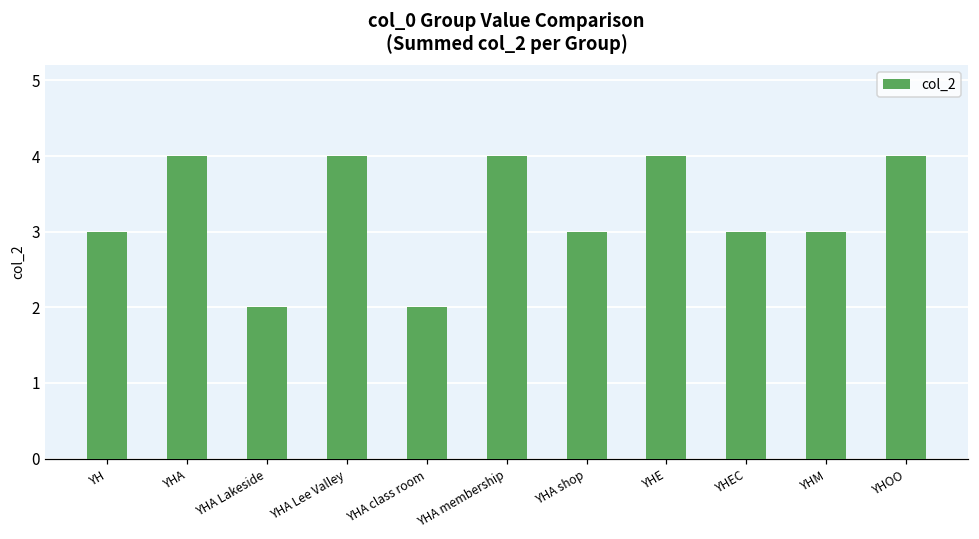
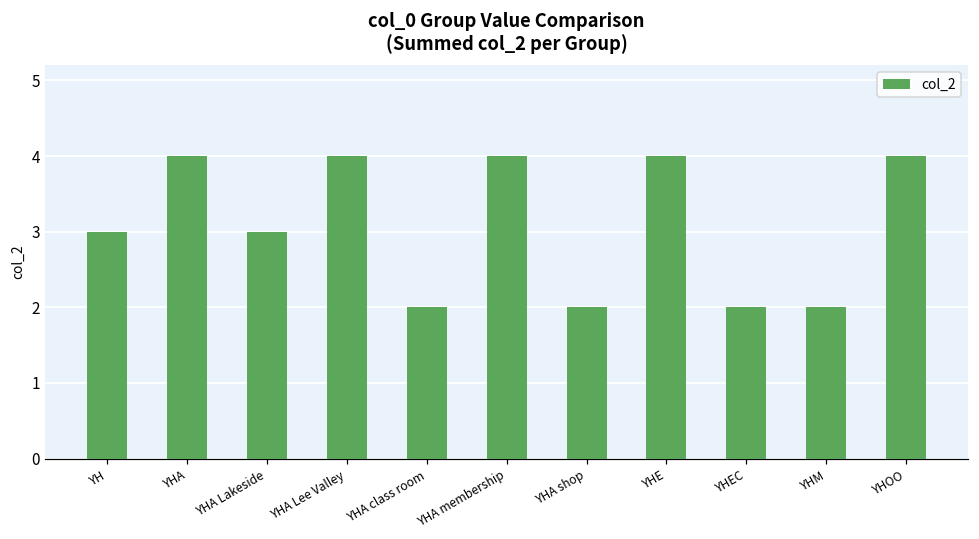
YHA Lakeside: 2 -> 3
YHA shop: 3 -> 2
YHEC: 3 -> 2
YHM: 3 -> 2
